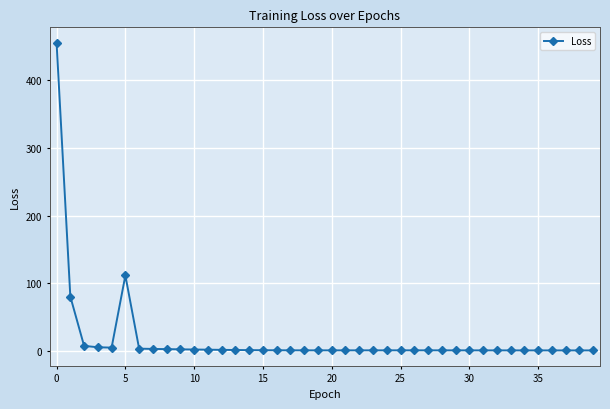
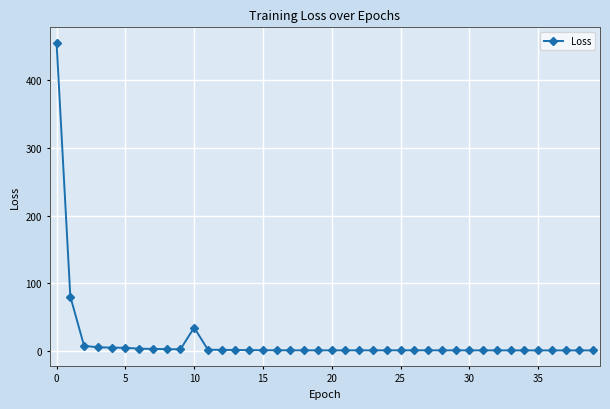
5: 110 -> 0
10: 0 -> 30
